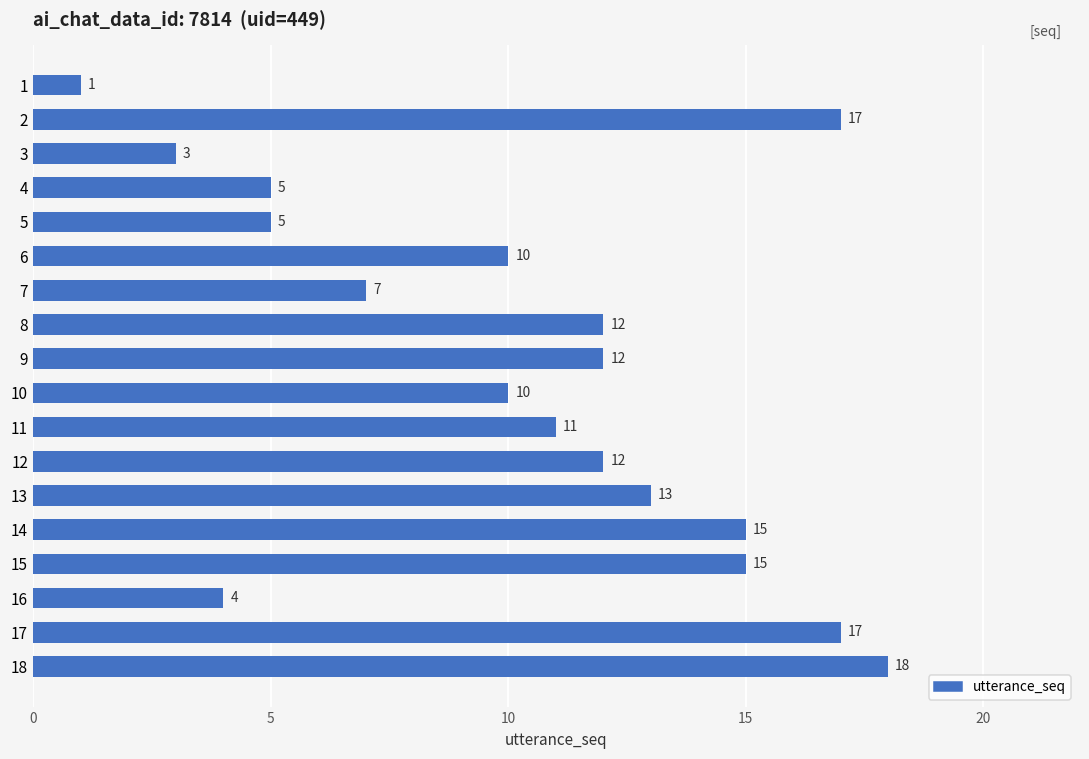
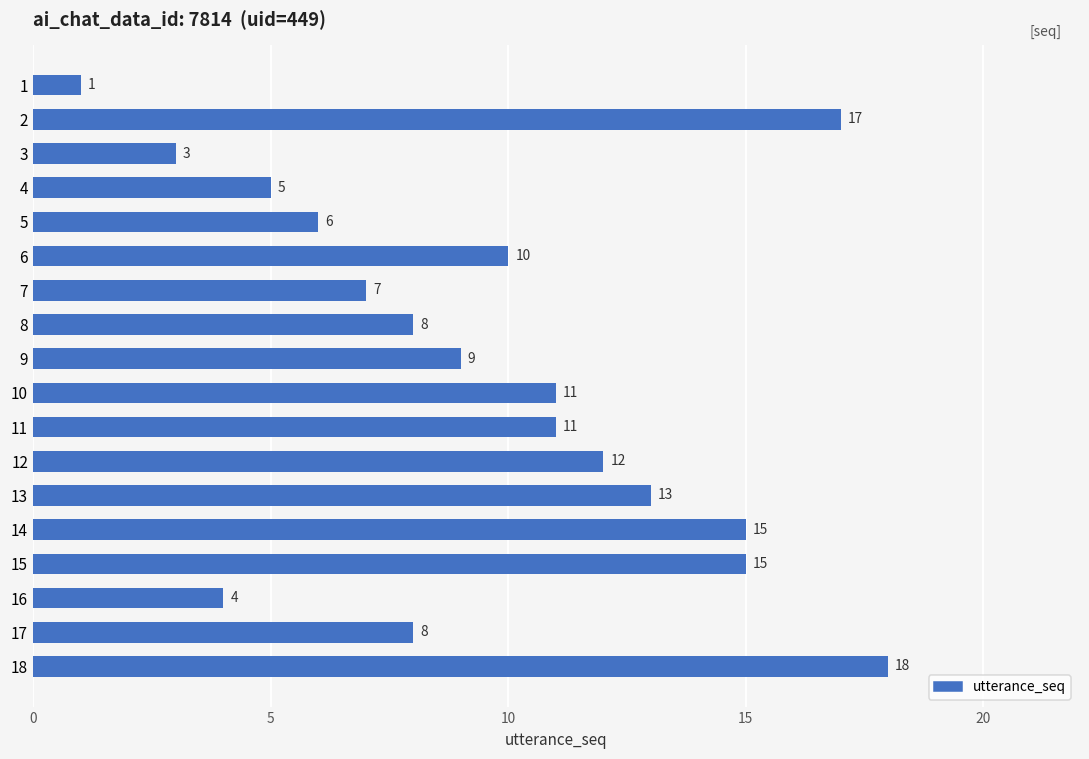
5: 5 -> 6
8: 12 -> 8
9: 12 -> 9
10: 10 -> 11
17: 17 -> 8
